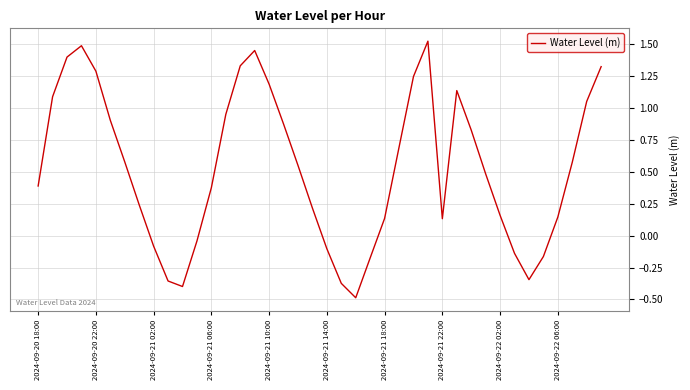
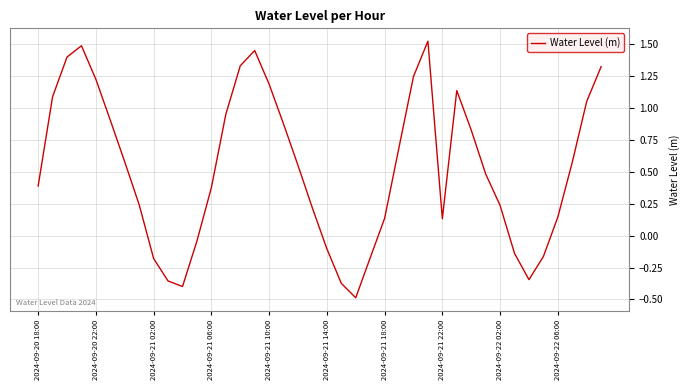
2024-09-20 22:00: 1.29 -> 1.22
2024-09-21 02:00: -0.08 -> -0.18
2024-09-22 02:00: 0.16 -> 0.24
